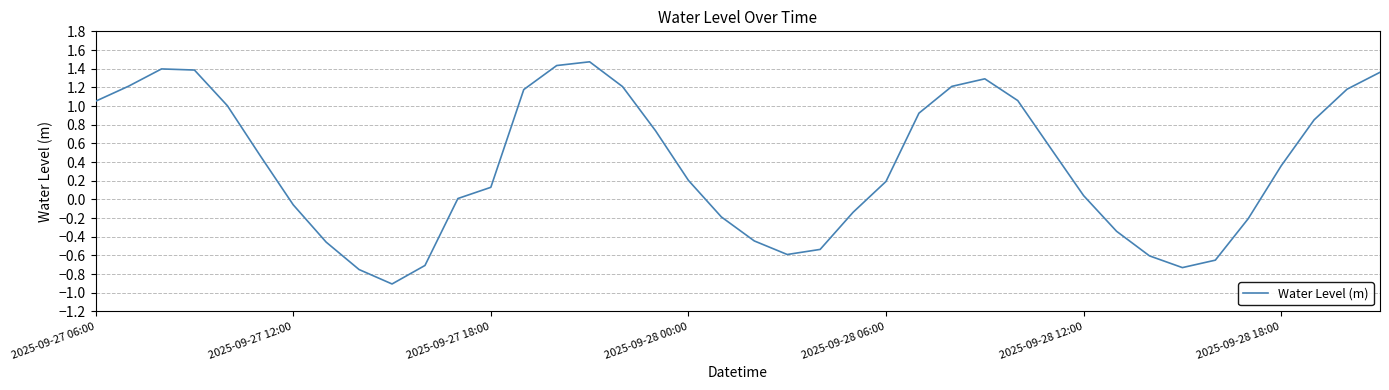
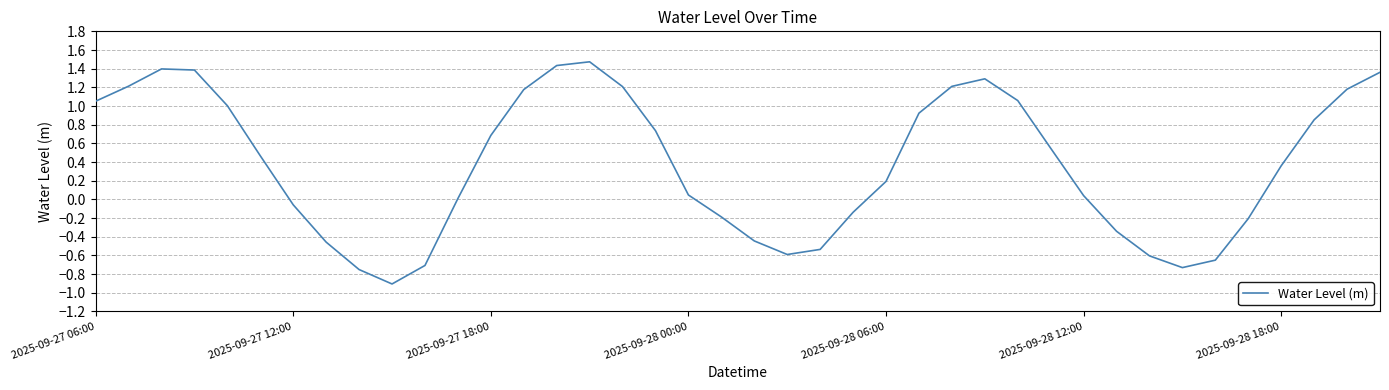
2025-09-27 18:00: 0.1 -> 0.7
2025-09-28 00:00: 0.2 -> 0.0
